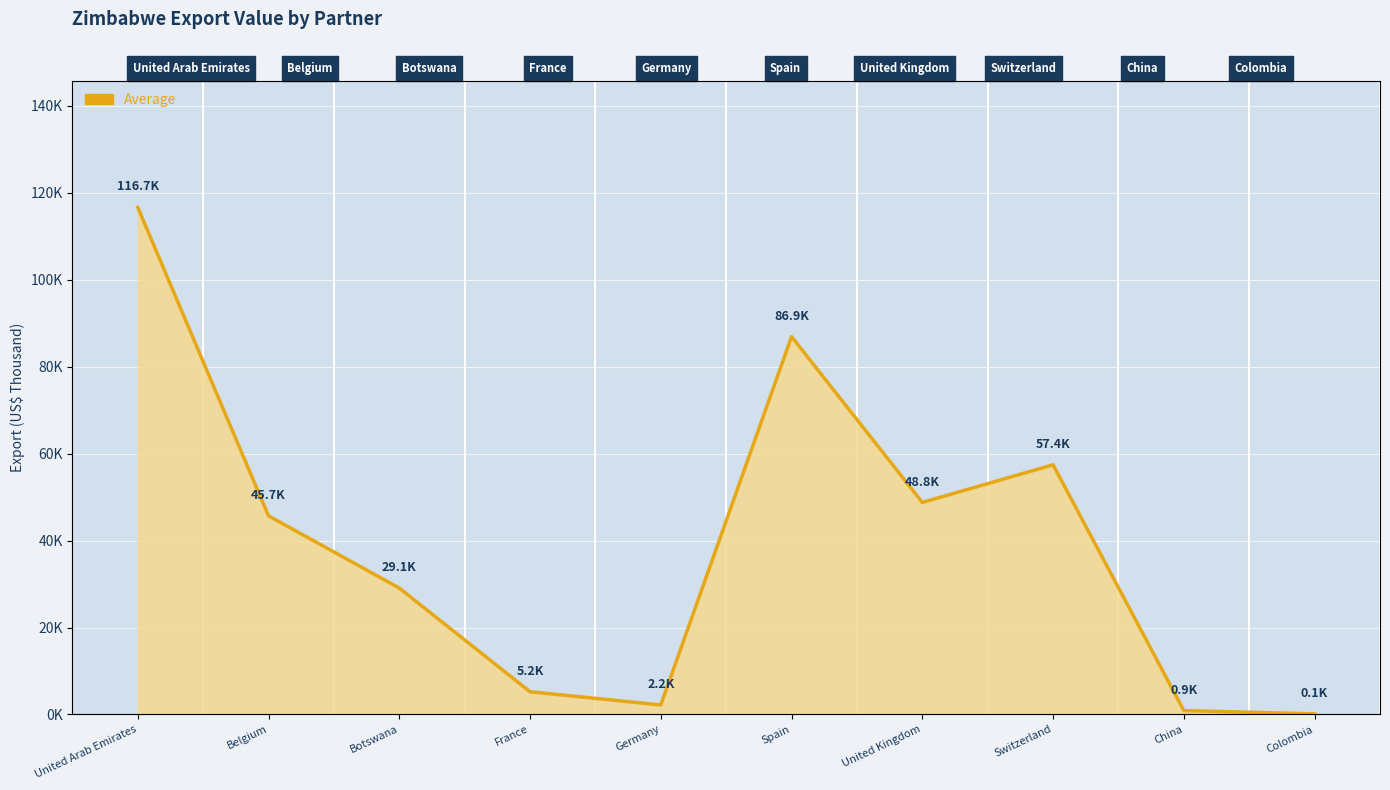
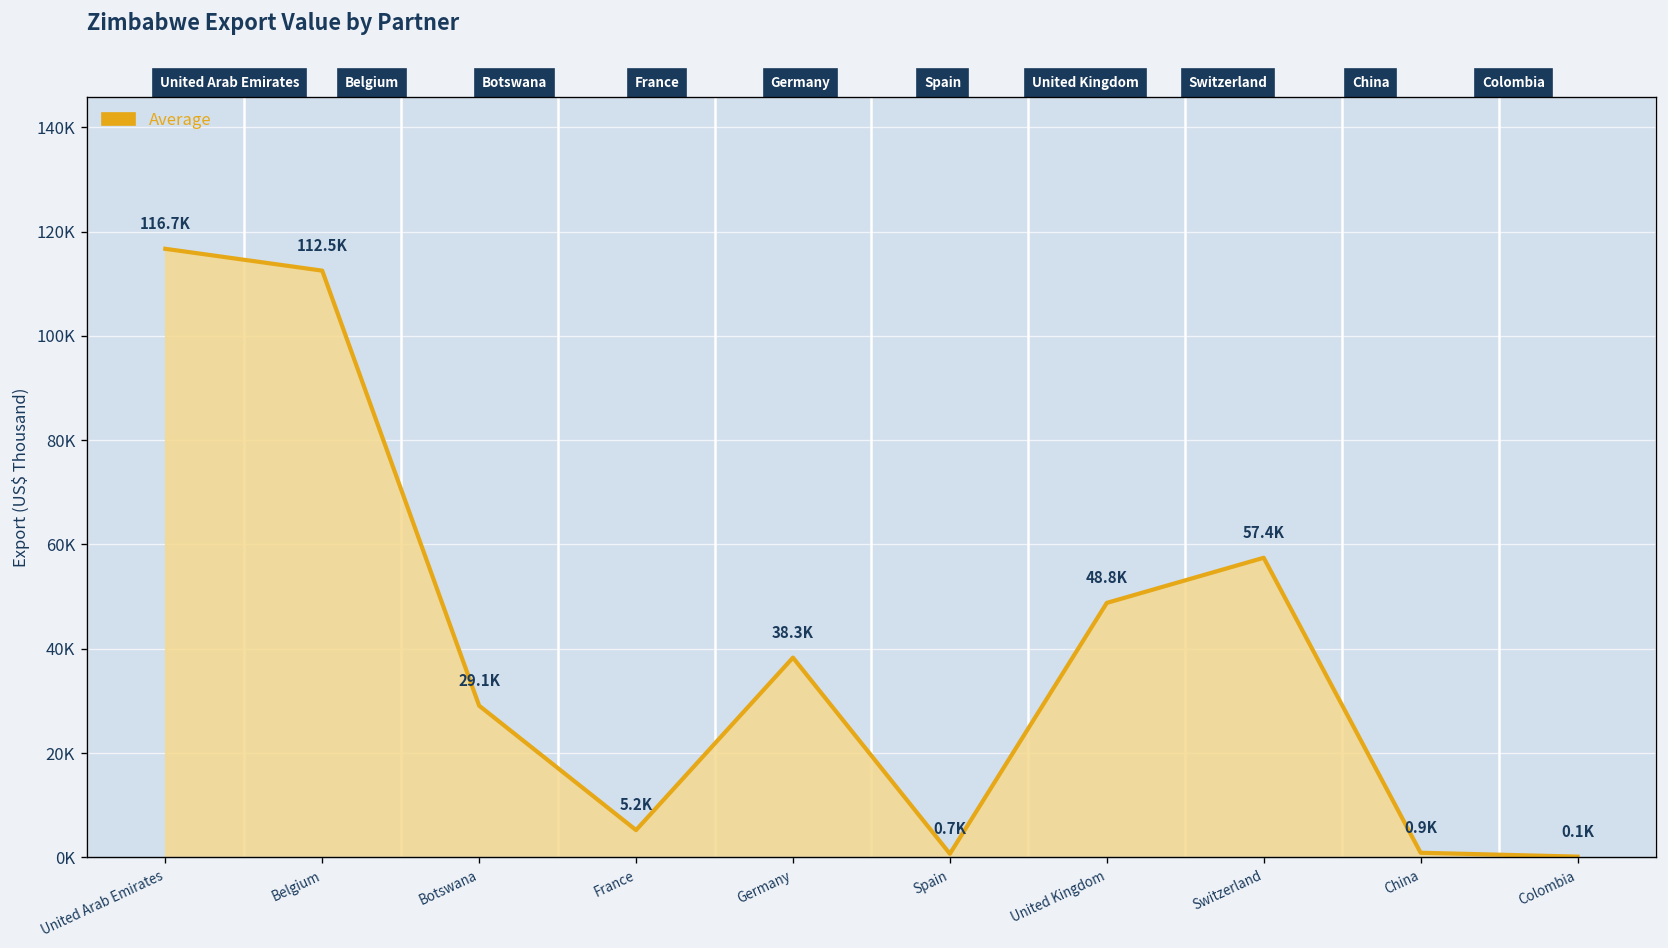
Belgium: 45.7K -> 112.5K
Germany: 2.2K -> 38.3K
Spain: 86.9K -> 0.7K
